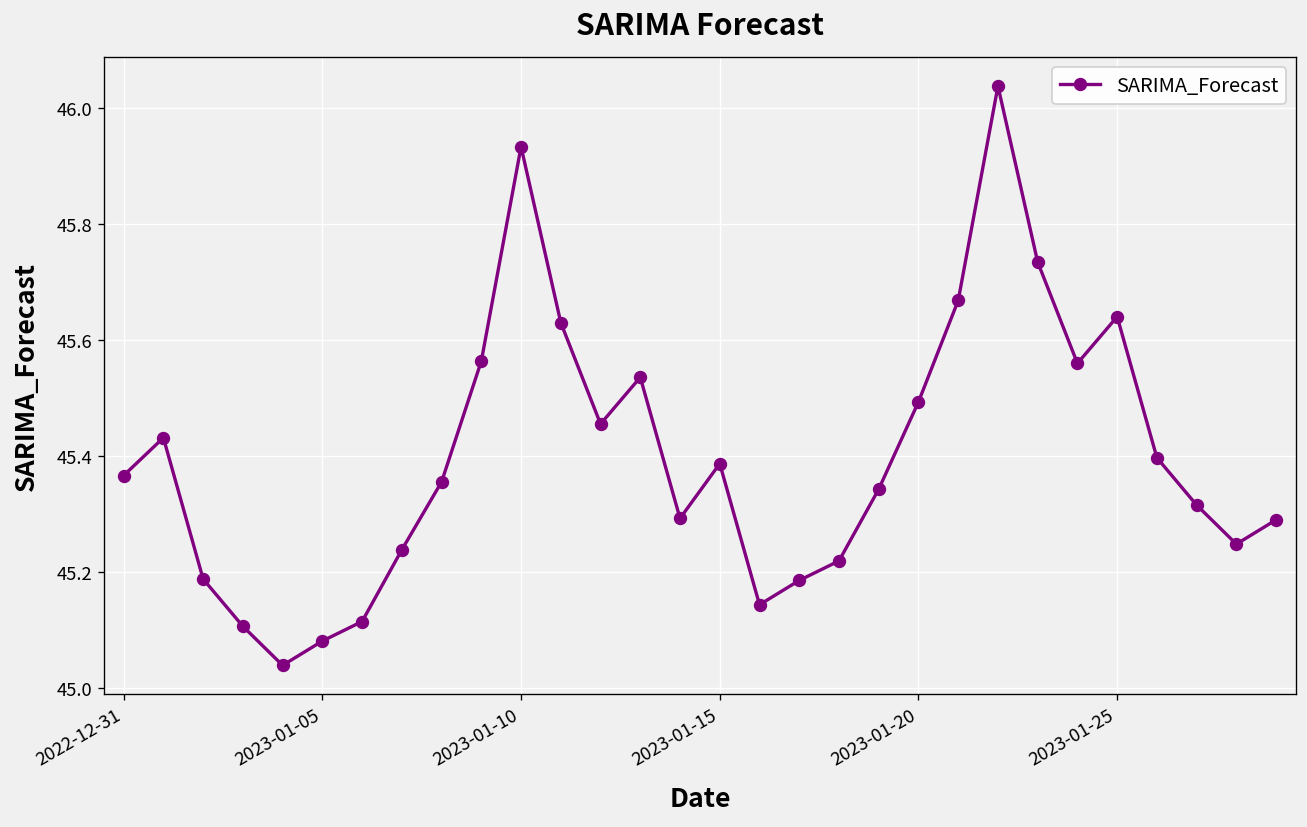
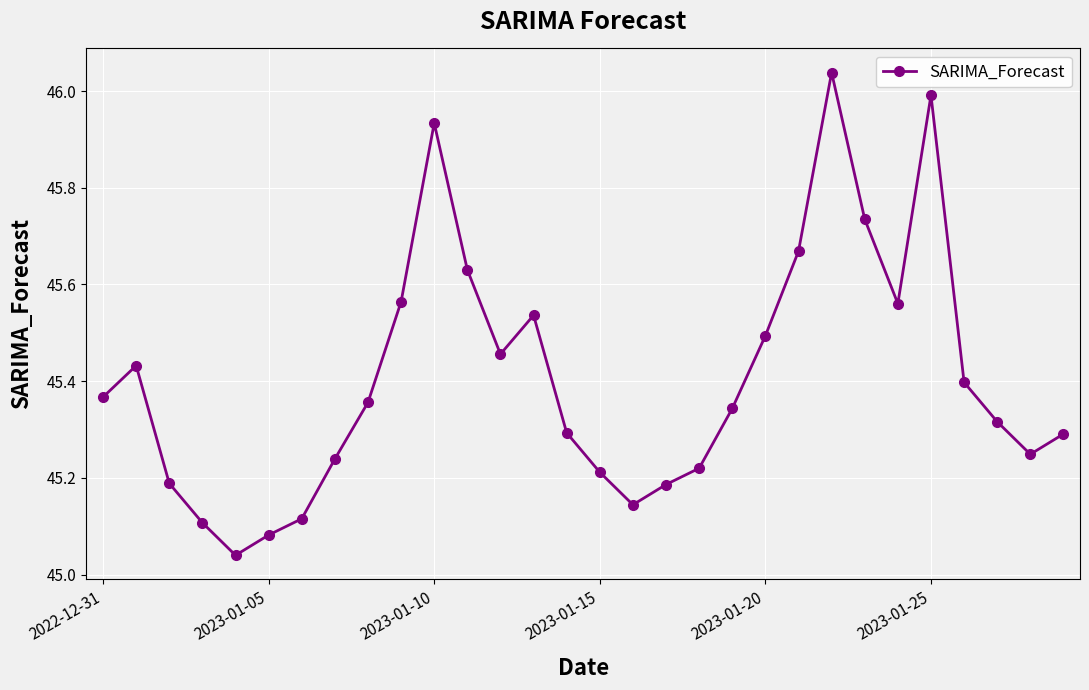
2023-01-15: 45.39 -> 45.21
2023-01-25: 45.64 -> 45.99
